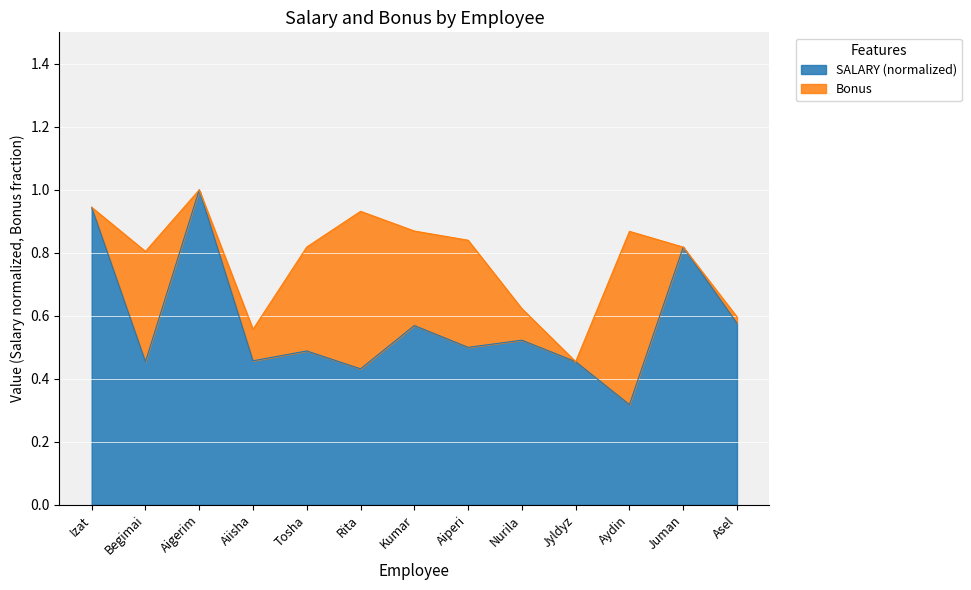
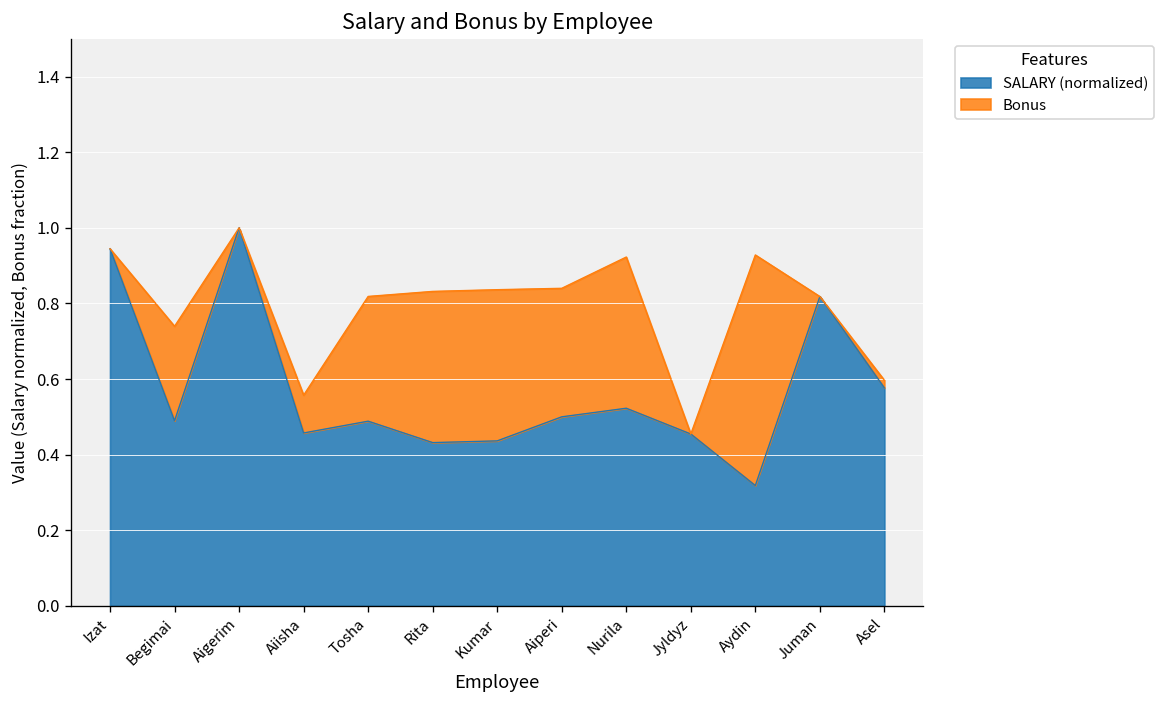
SALARY (normalized), Begimai: 0.45 -> 0.49
Bonus, Begimai: 0.35 -> 0.25
Bonus, Rita: 0.5 -> 0.4
SALARY (normalized), Kumar: 0.57 -> 0.44
Bonus, Kumar: 0.3 -> 0.4
Bonus, Nurila: 0.1 -> 0.4
Bonus, Aydin: 0.55 -> 0.61
